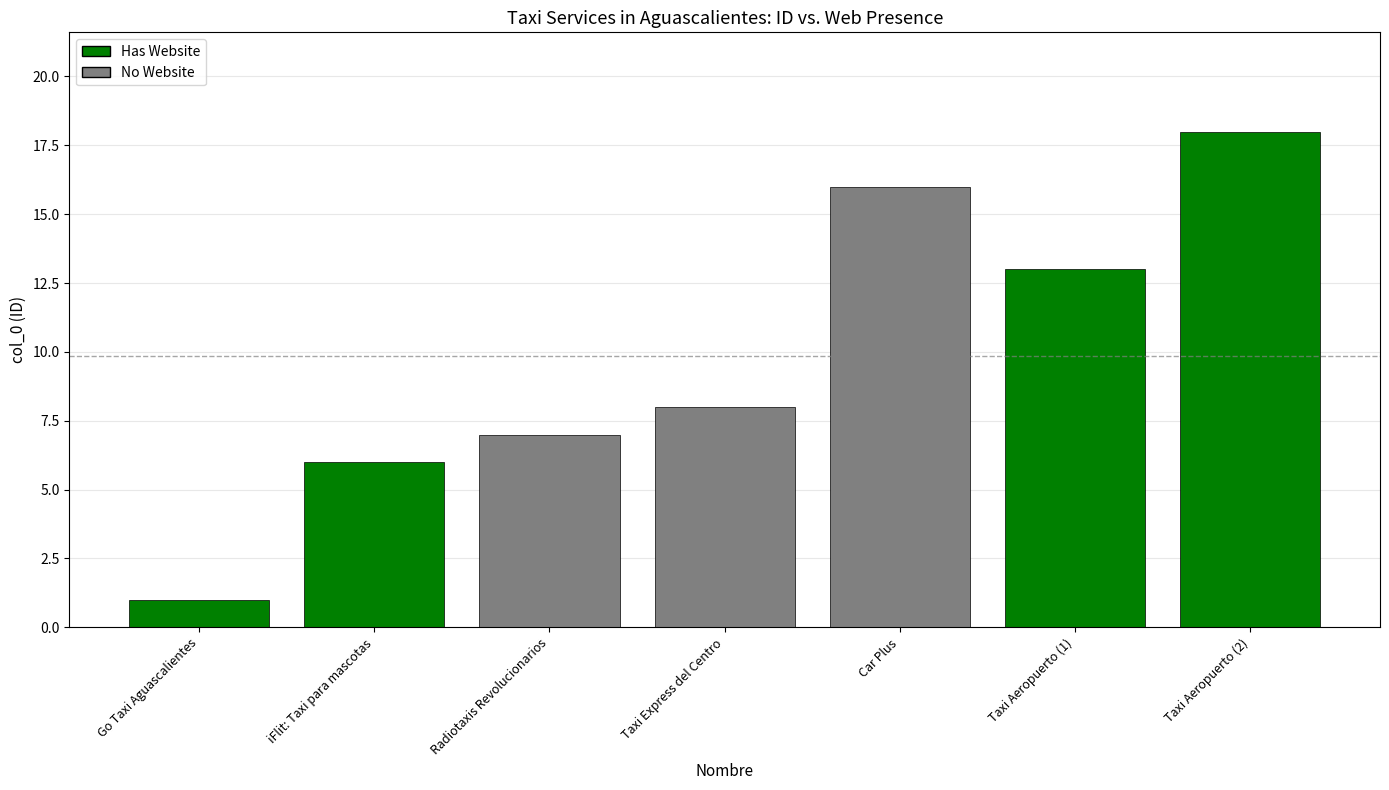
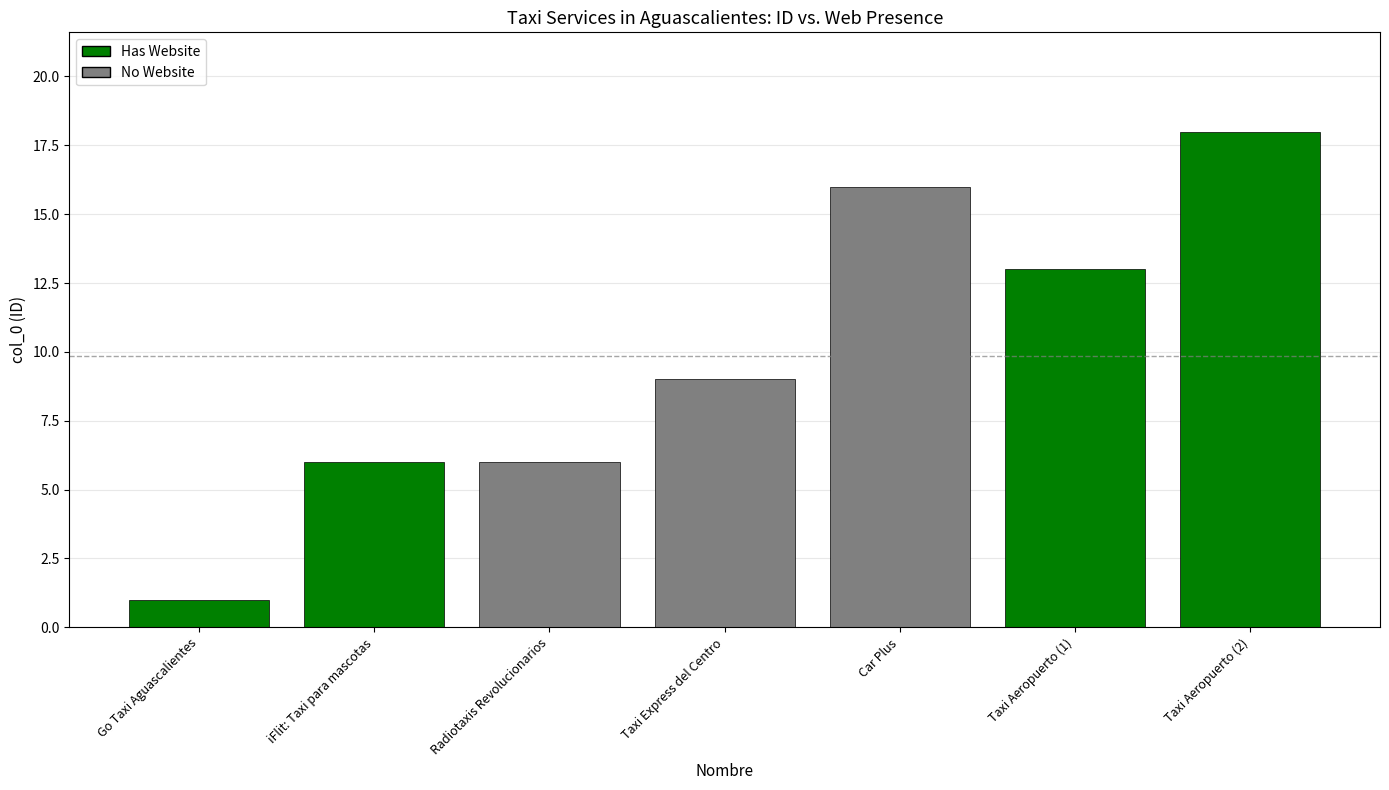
Radiotaxis Revolucionarios: 7 -> 6
Taxi Express del Centro: 8 -> 9
